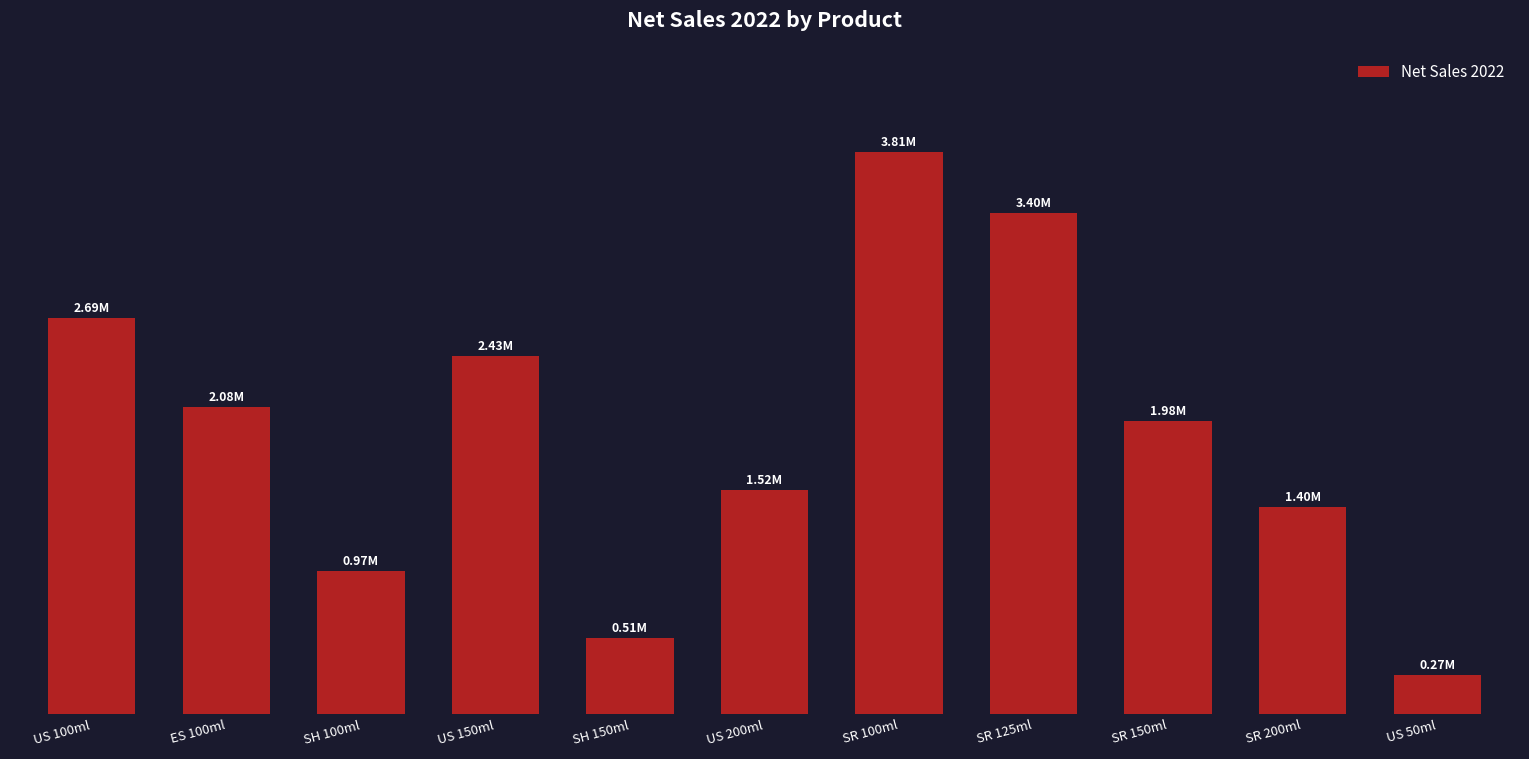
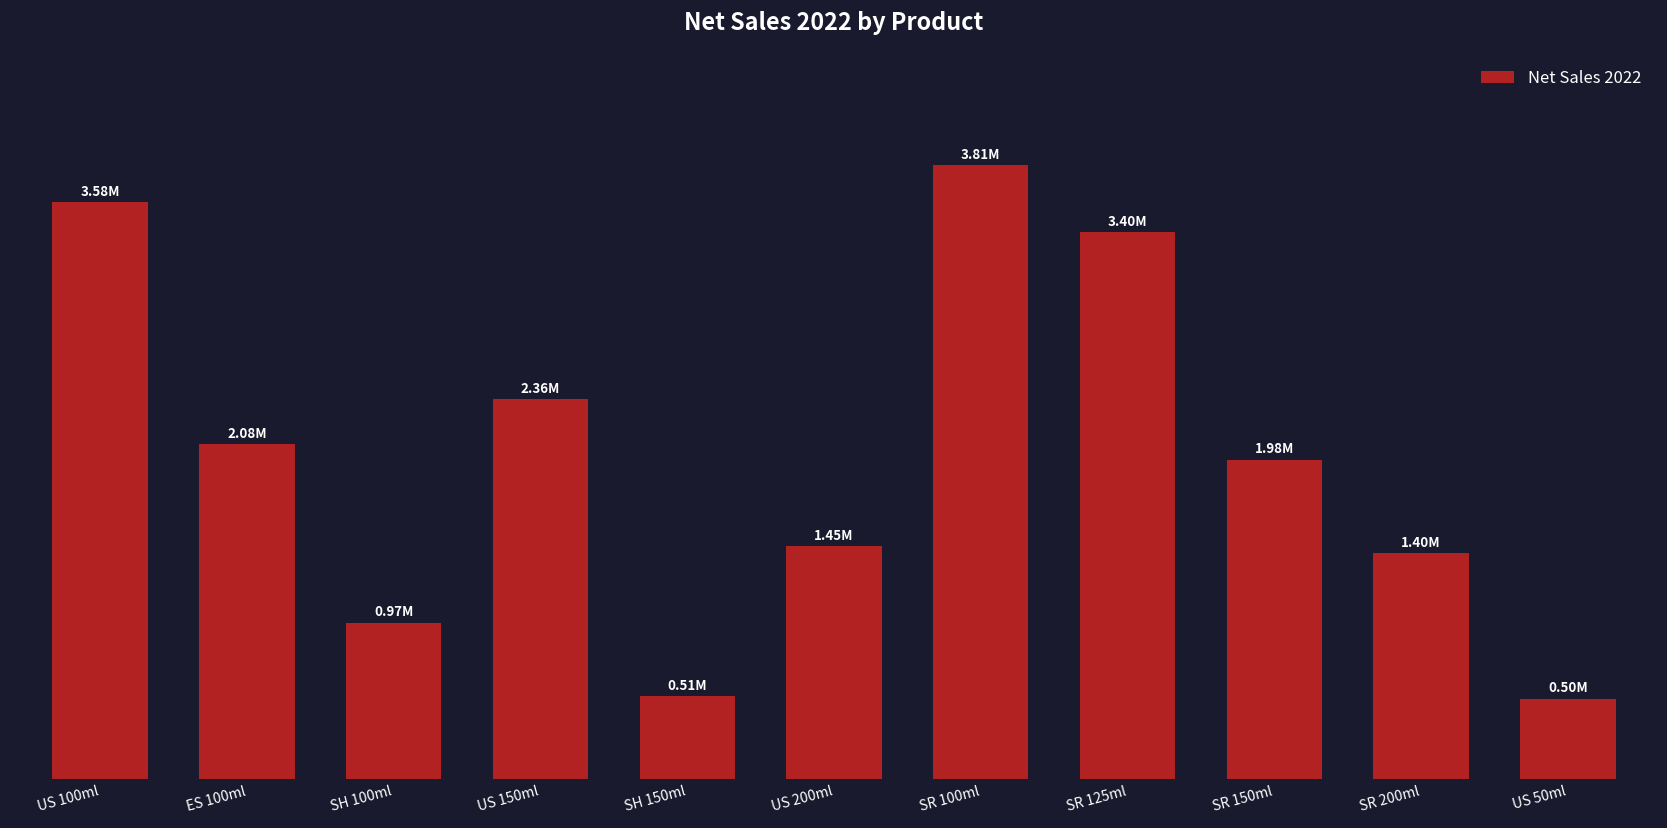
US 100ml: 2.69M -> 3.58M
US 150ml: 2.43M -> 2.36M
US 200ml: 1.52M -> 1.45M
US 50ml: 0.27M -> 0.50M
